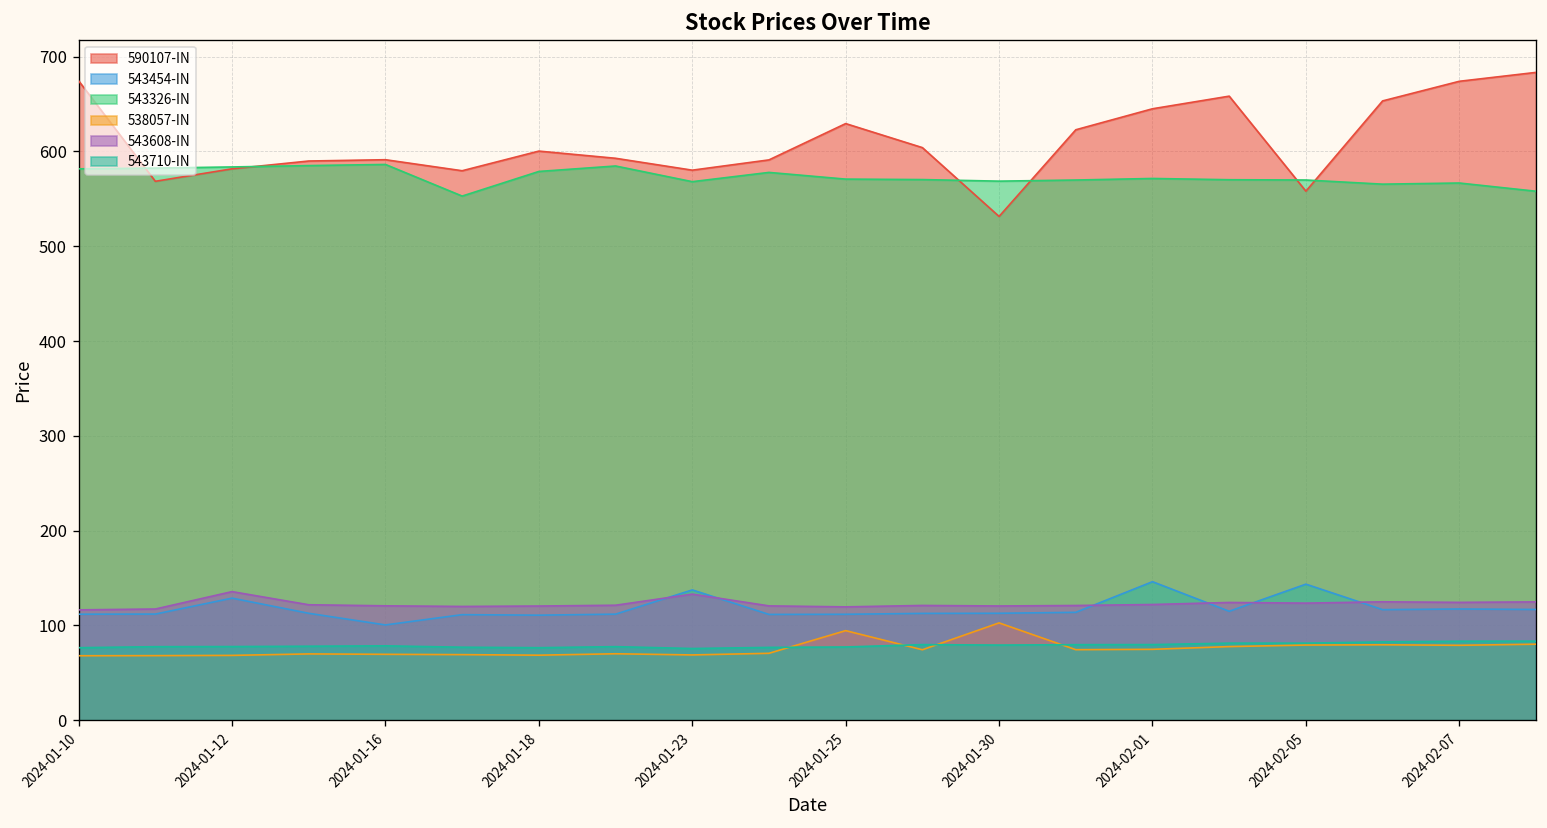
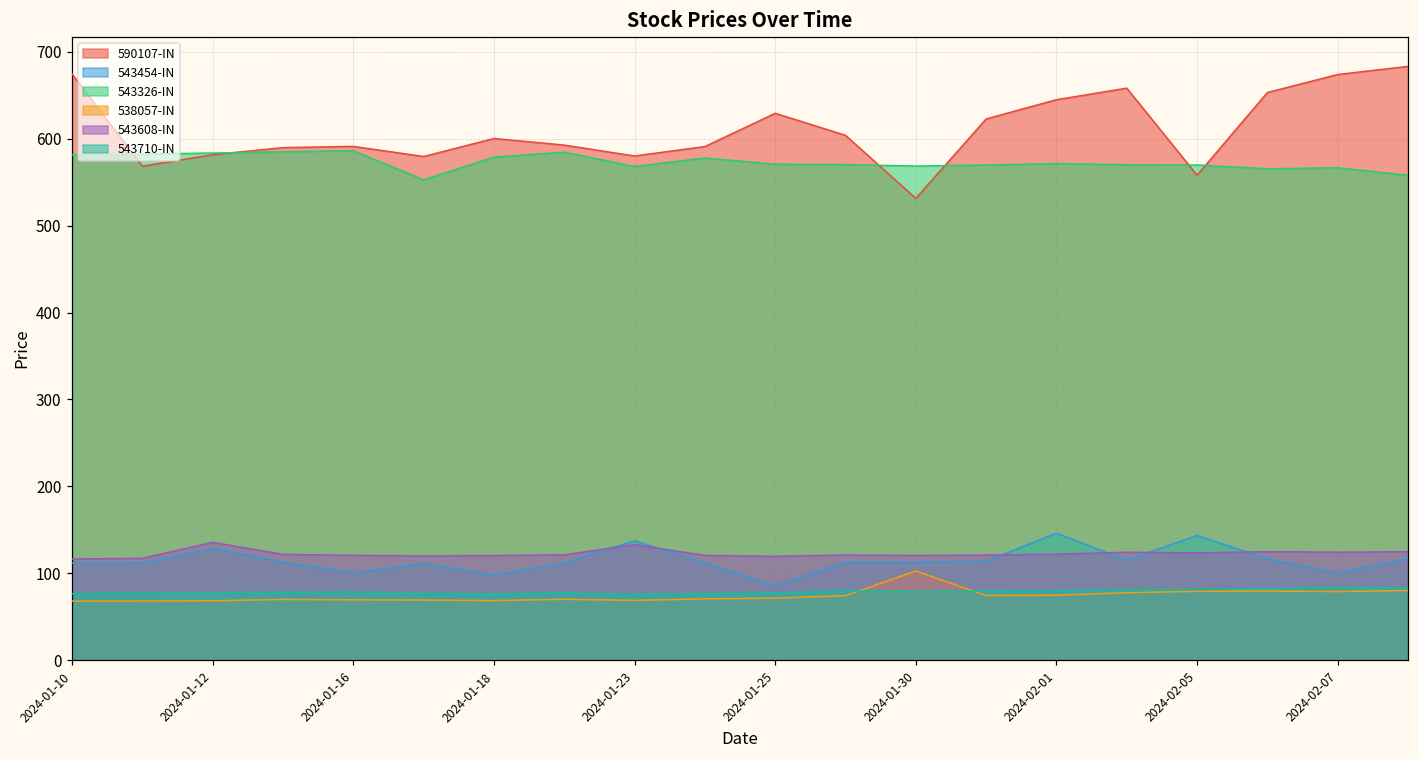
543454-IN, 2024-01-18: 110 -> 100
543454-IN, 2024-01-25: 110 -> 90
538057-IN, 2024-01-25: 90 -> 70
543454-IN, 2024-02-07: 120 -> 100
